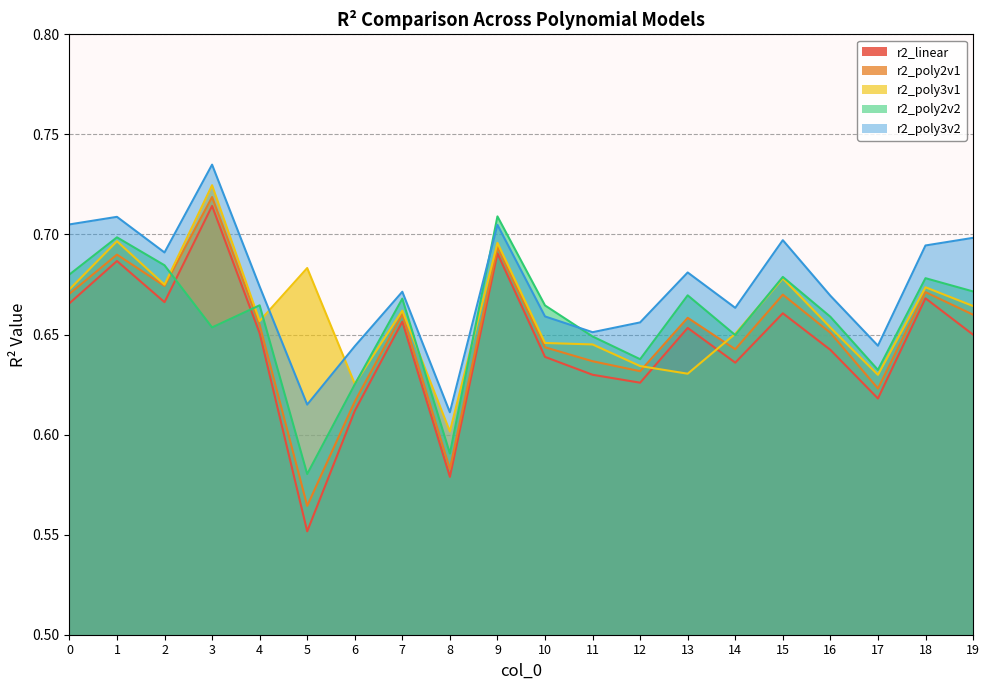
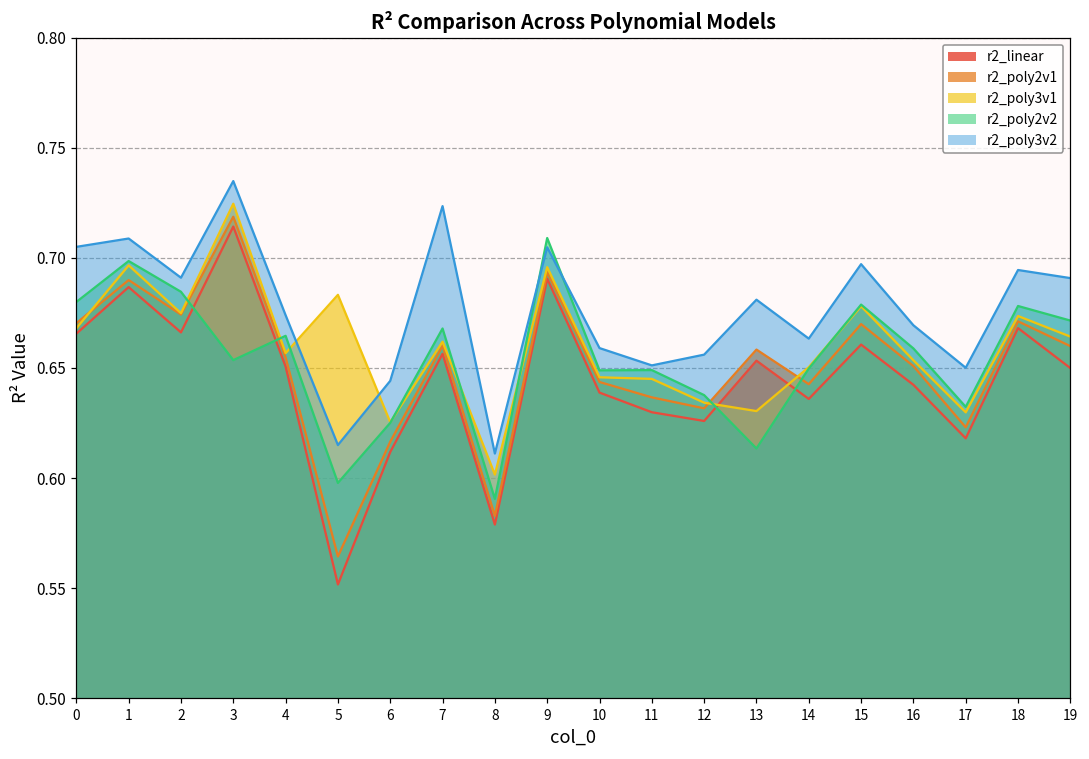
r2_poly3v1, 0: 0.673 -> 0.668
r2_poly2v2, 5: 0.580 -> 0.598
r2_poly3v2, 7: 0.671 -> 0.724
r2_poly2v2, 10: 0.665 -> 0.649
r2_poly2v2, 13: 0.670 -> 0.613
r2_poly3v2, 17: 0.644 -> 0.650
r2_poly3v2, 19: 0.698 -> 0.691
